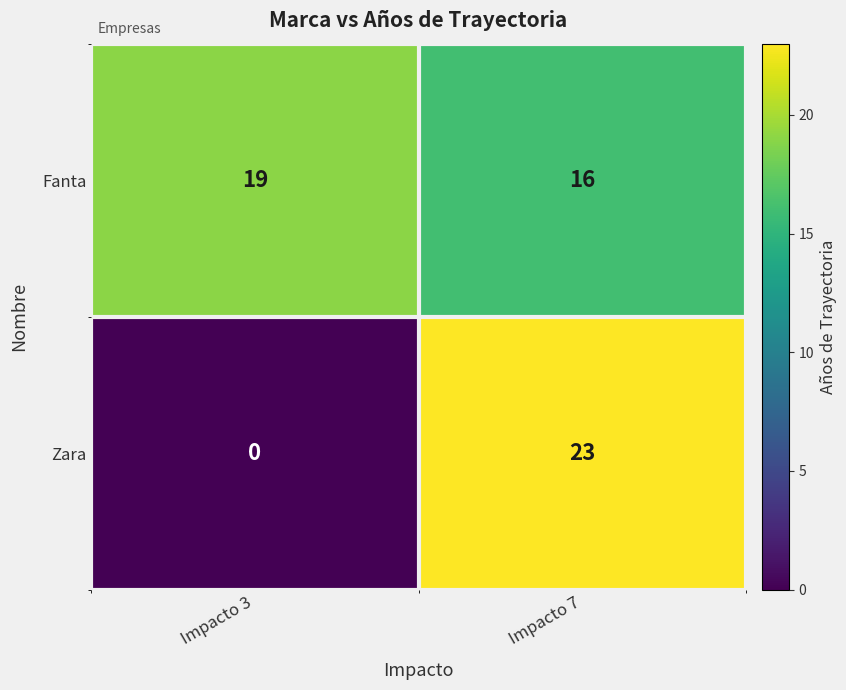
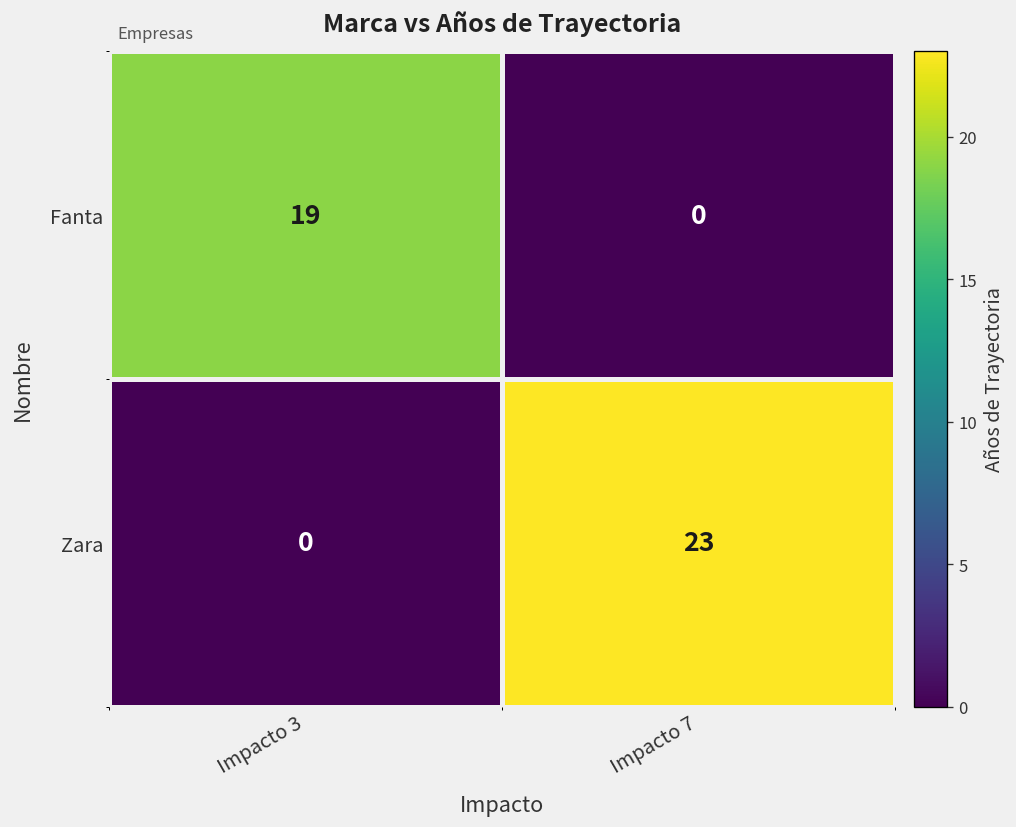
Fanta, Impacto 7: 16 -> 0
